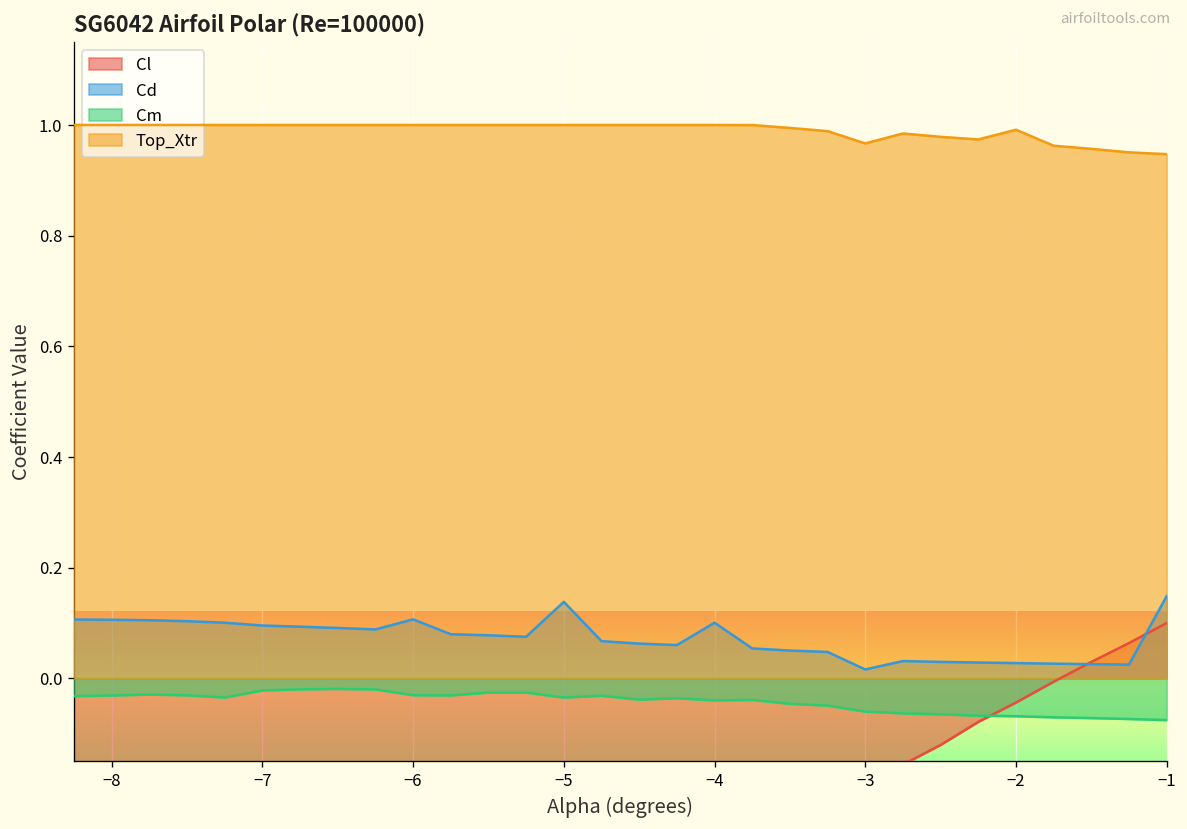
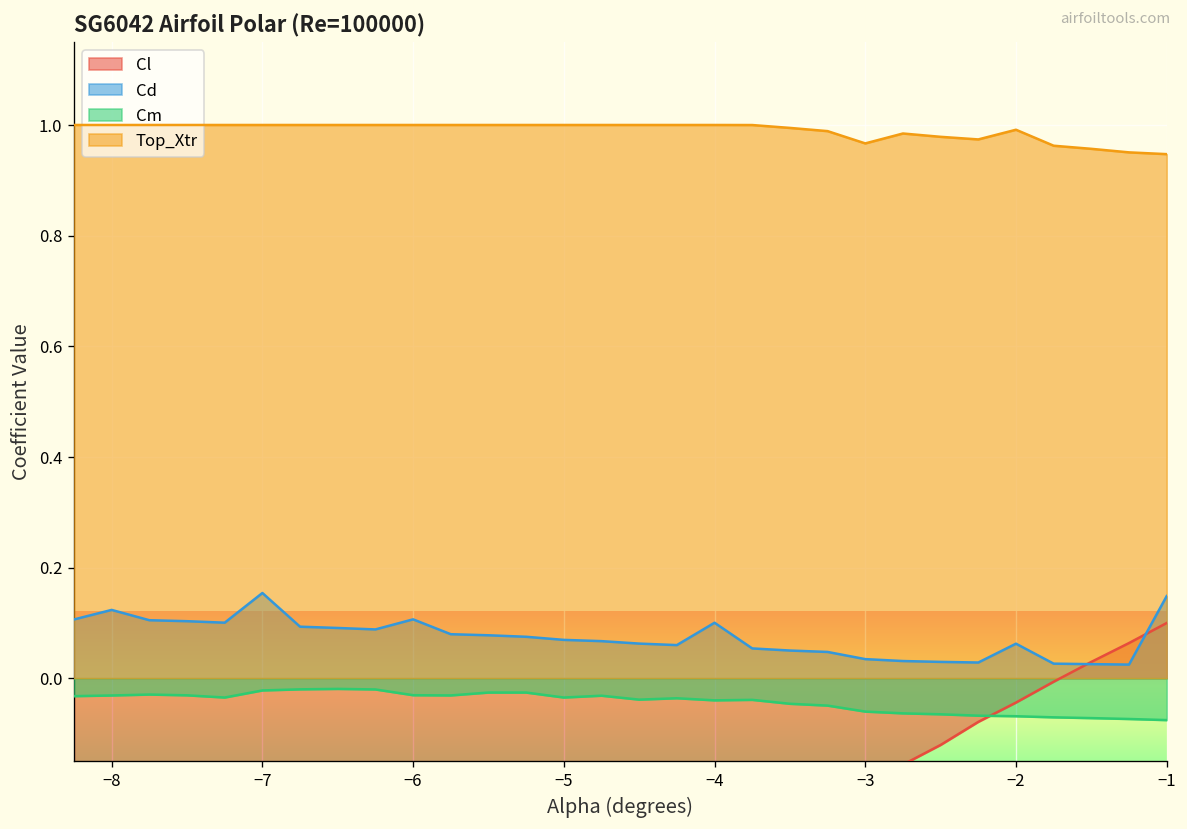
Cd, −8: 0.11 -> 0.12
Cd, −7: 0.10 -> 0.15
Cd, −5: 0.14 -> 0.07
Cd, −3: 0.02 -> 0.03
Cd, −2: 0.03 -> 0.06
